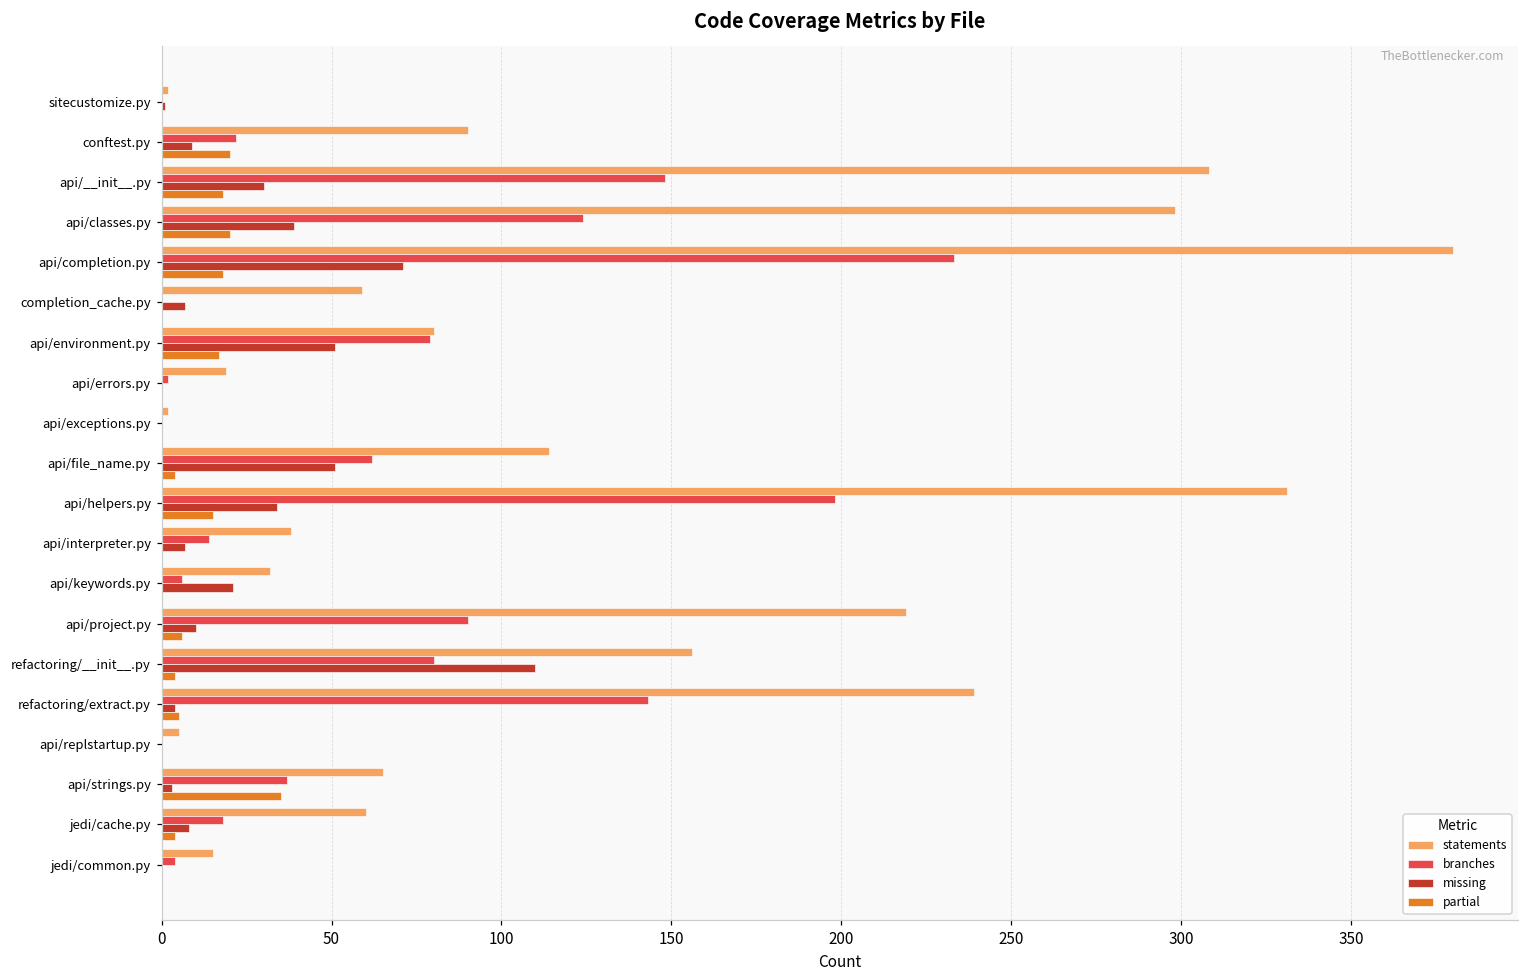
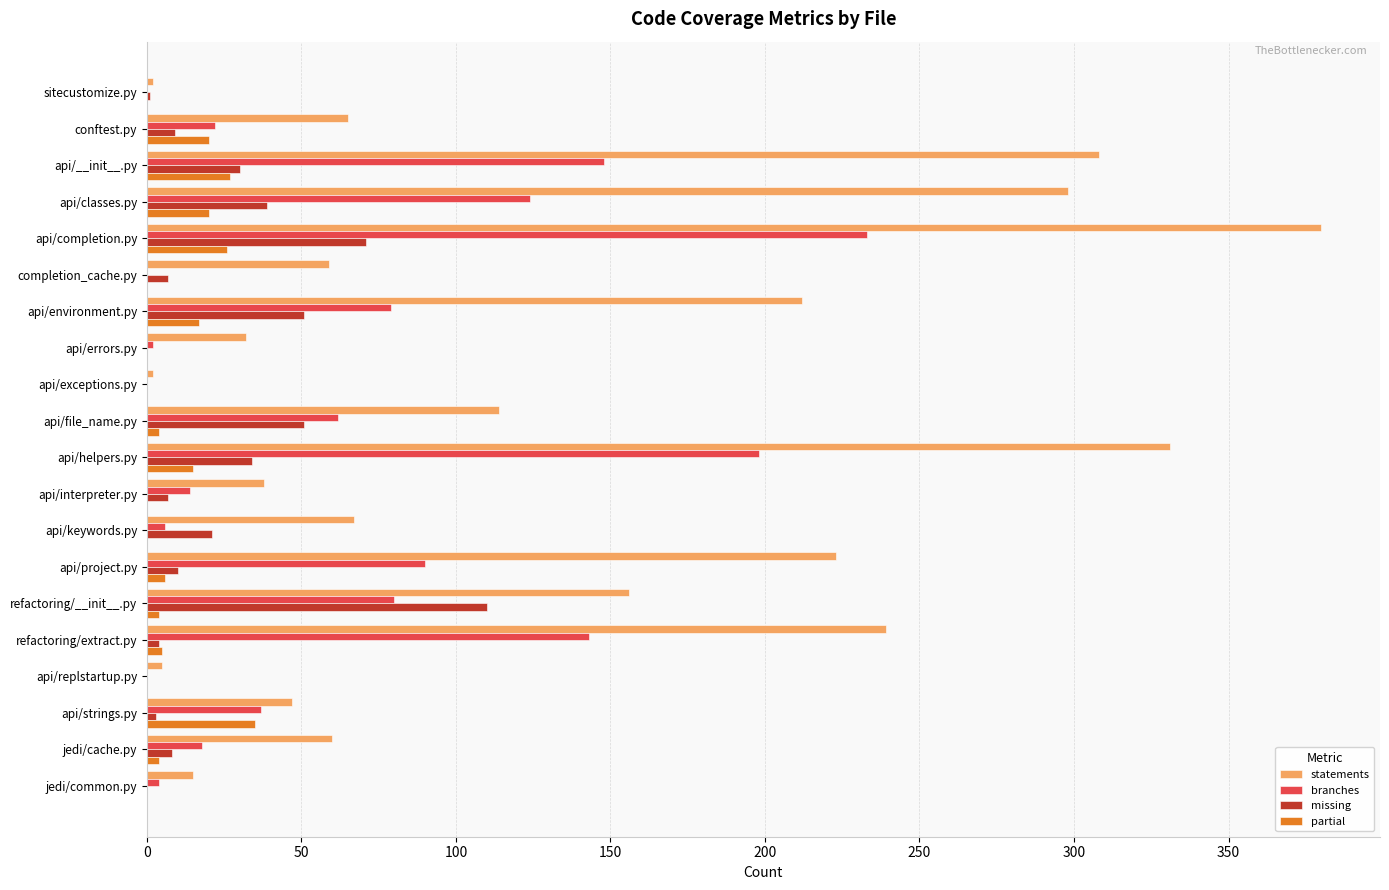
statements, conftest.py: 90 -> 65
partial, api/__init__.py: 18 -> 27
partial, api/completion.py: 18 -> 26
statements, api/environment.py: 80 -> 212
statements, api/errors.py: 19 -> 32
statements, api/keywords.py: 32 -> 67
statements, api/project.py: 219 -> 223
statements, api/strings.py: 65 -> 47
